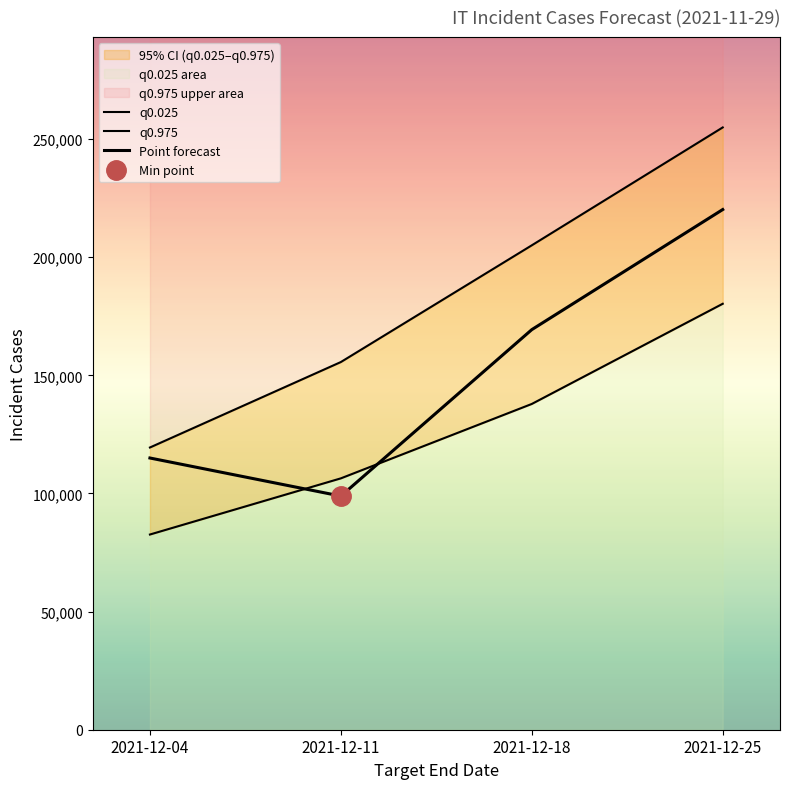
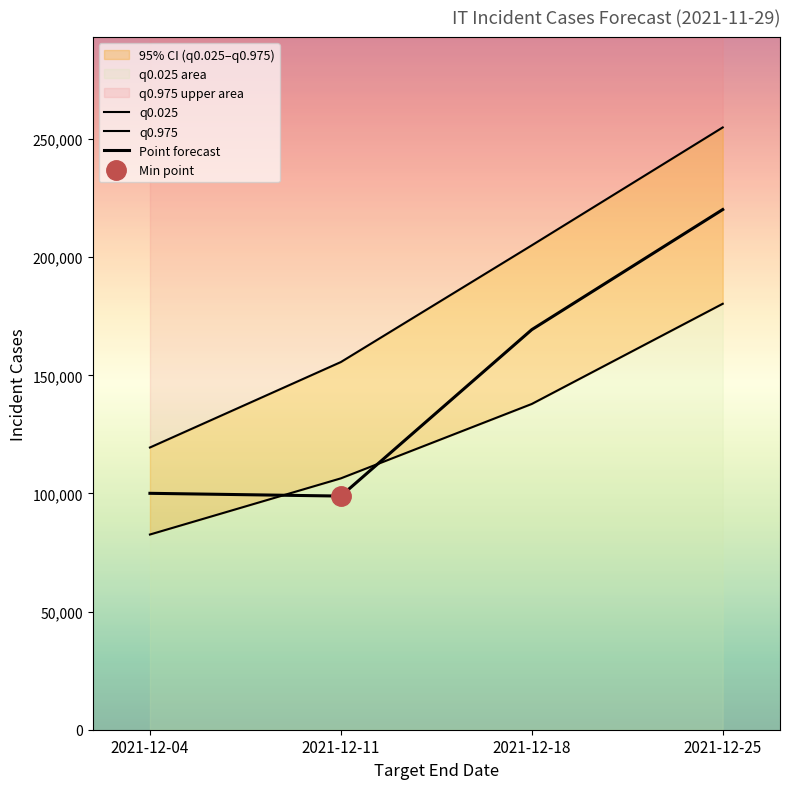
Point forecast, 2021-12-04: 115,000 -> 100,000
